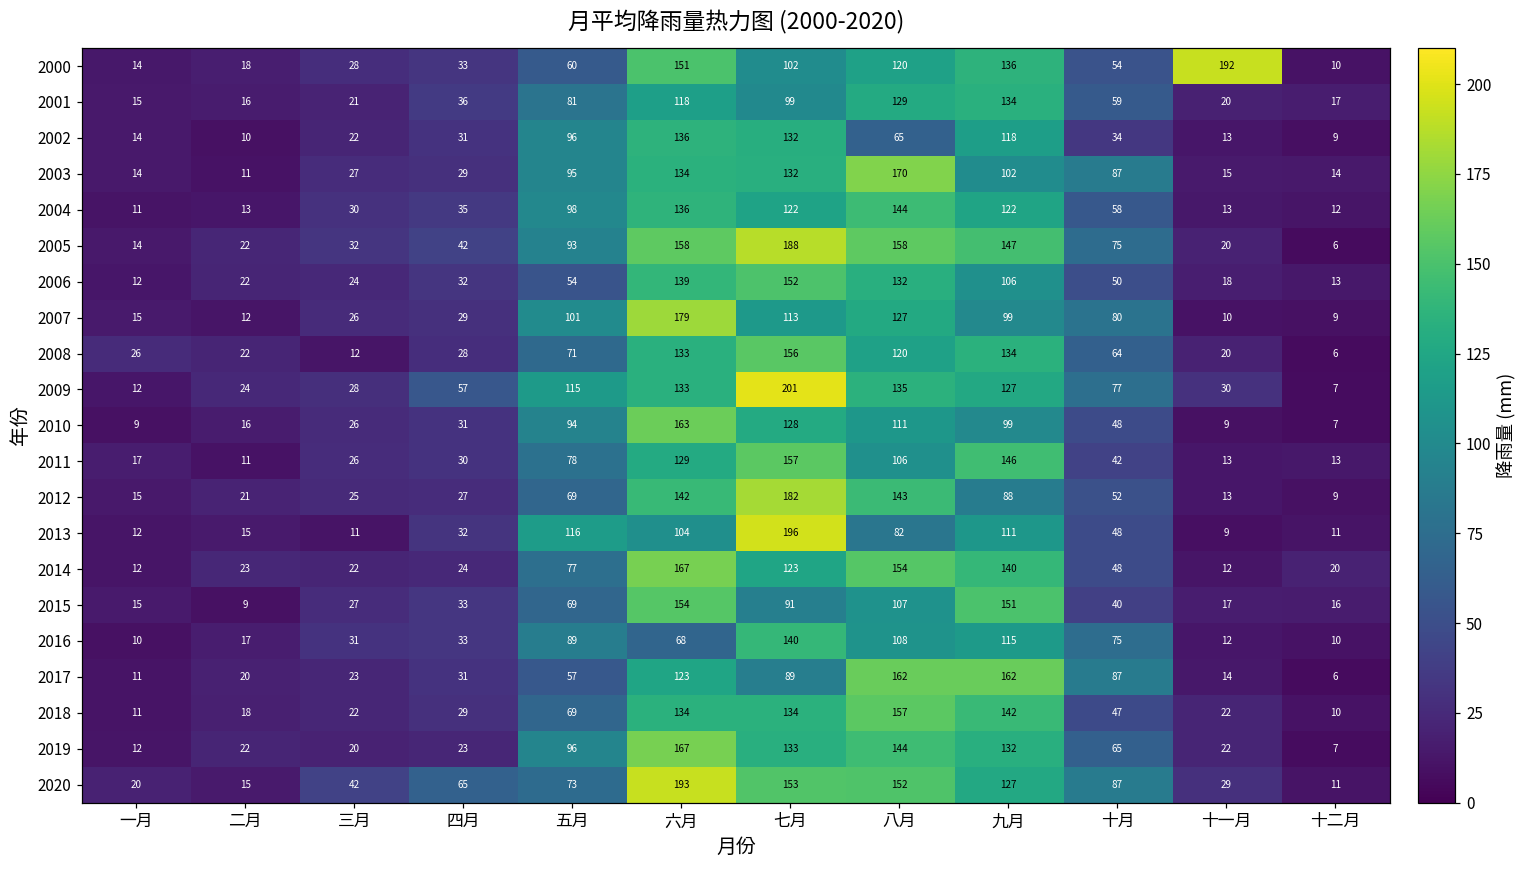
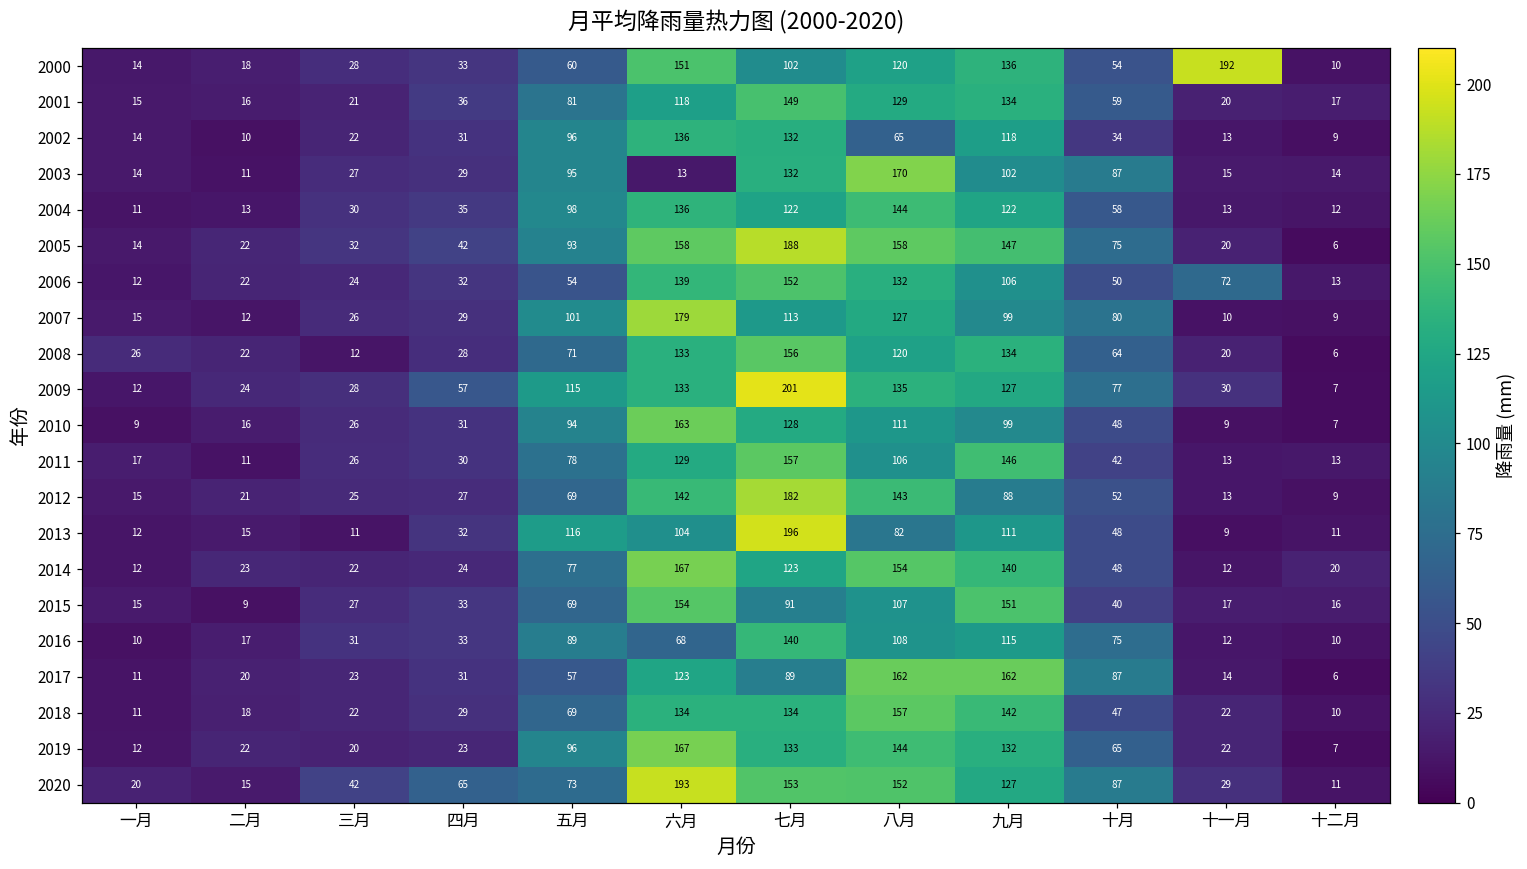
2001, 七月: 99 -> 149
2003, 六月: 134 -> 13
2006, 十一月: 18 -> 72
